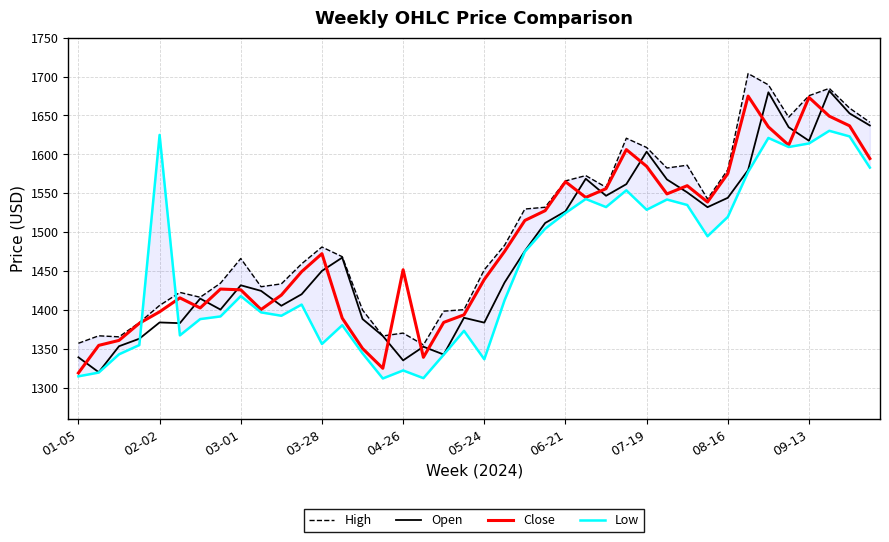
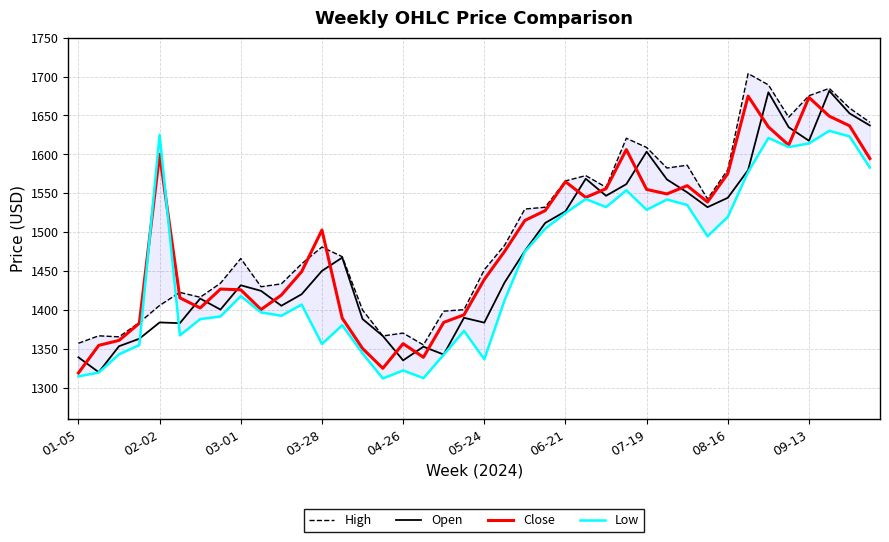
Close, 02-02: 1400 -> 1600
Close, 03-28: 1470 -> 1500
Close, 04-26: 1450 -> 1360
Close, 07-19: 1580 -> 1550
